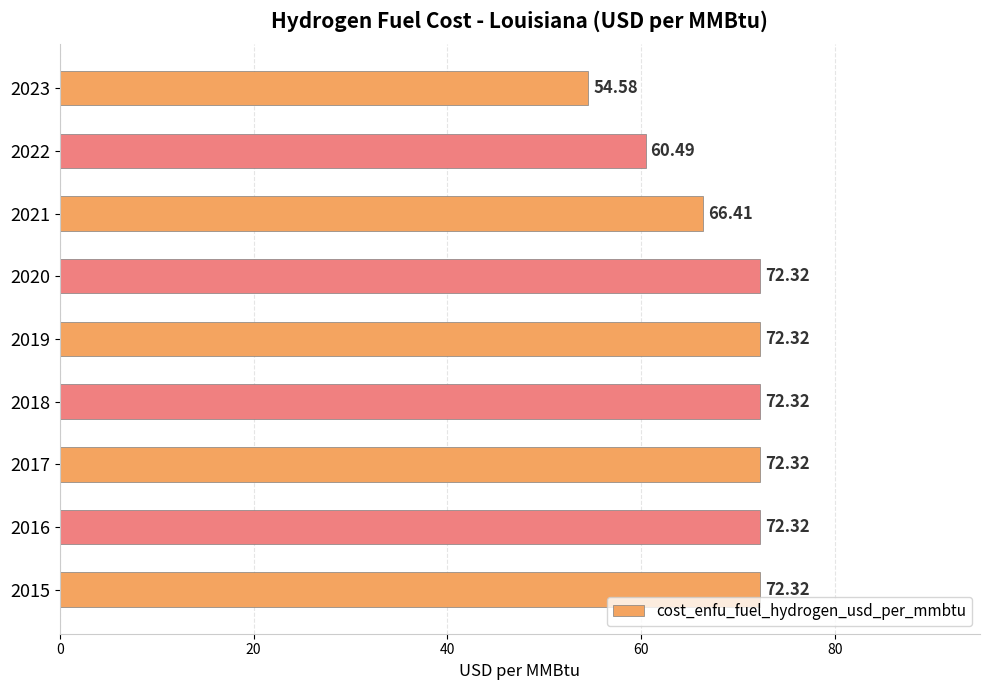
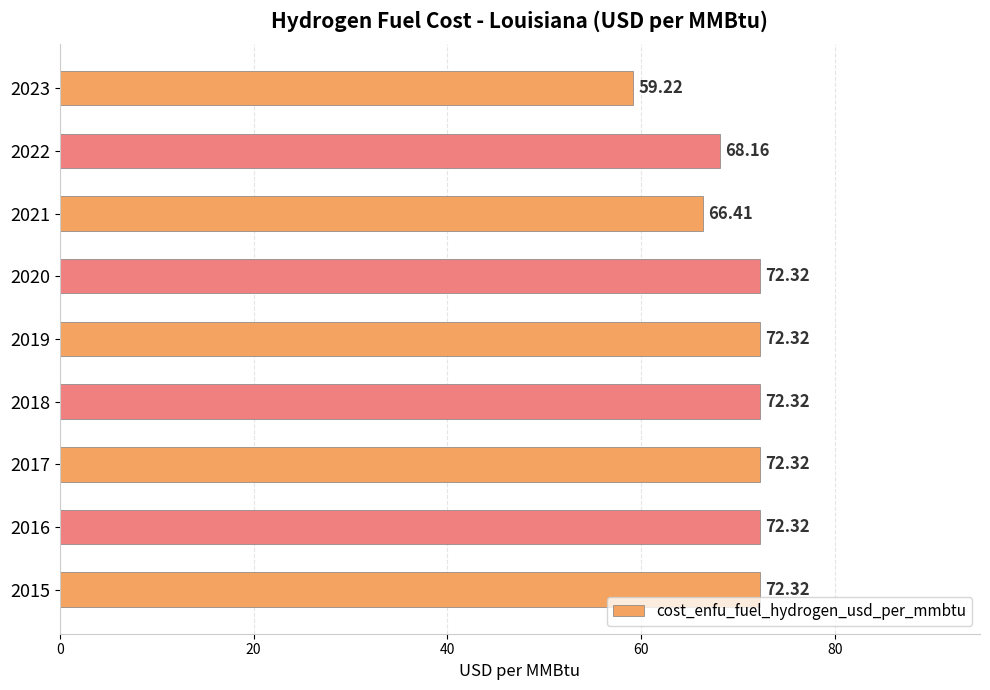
2023: 54.58 -> 59.22
2022: 60.49 -> 68.16
